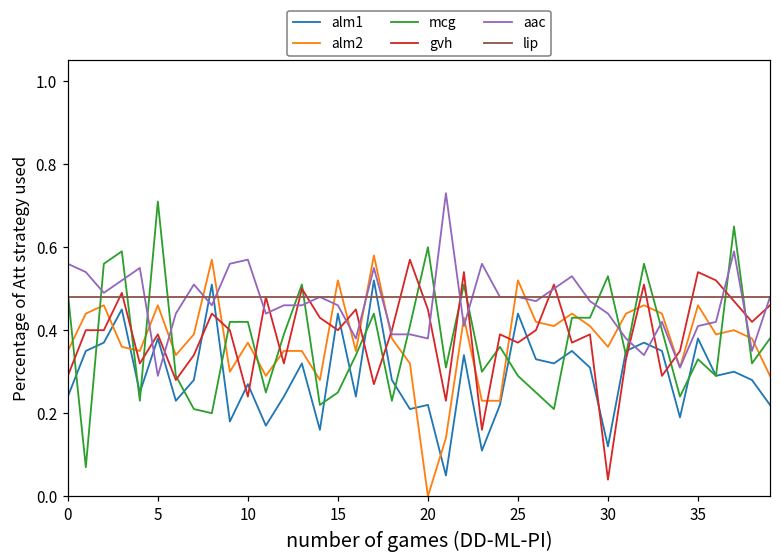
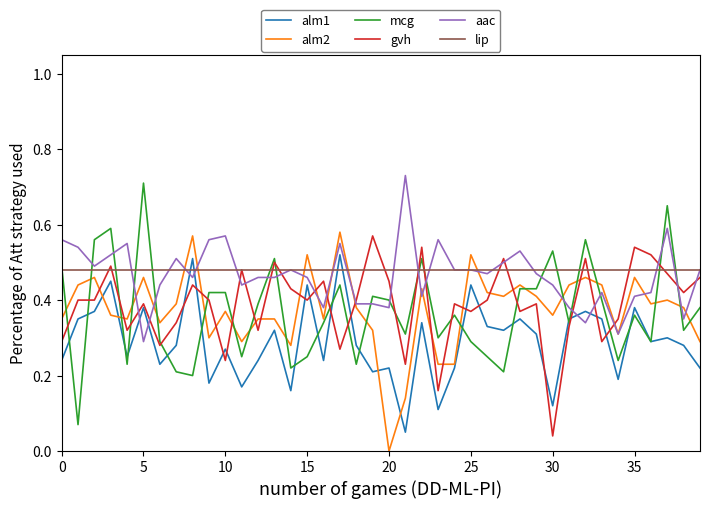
mcg, 20: 0.6 -> 0.4
mcg, 35: 0.33 -> 0.36
